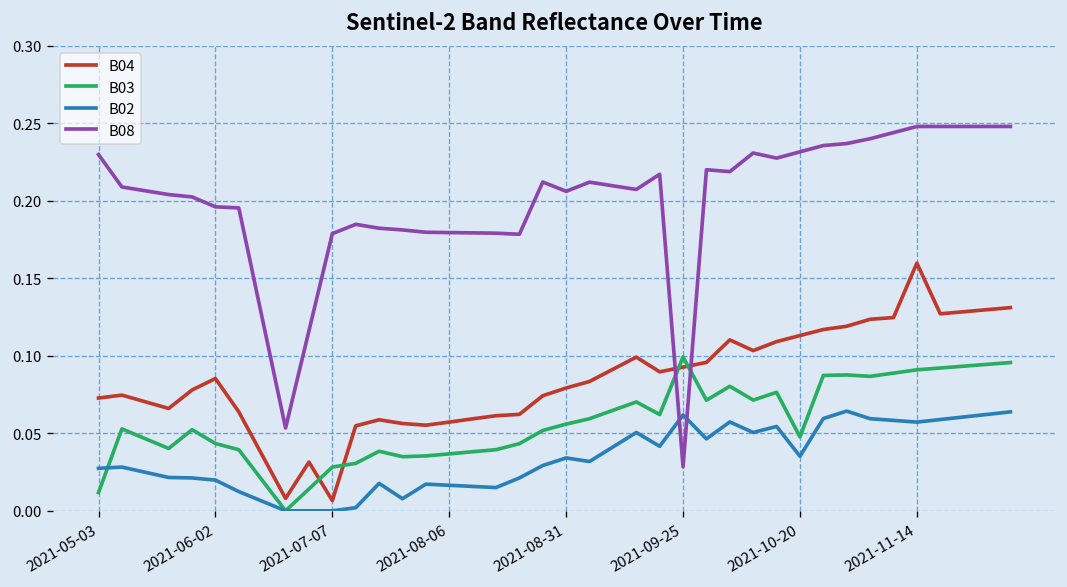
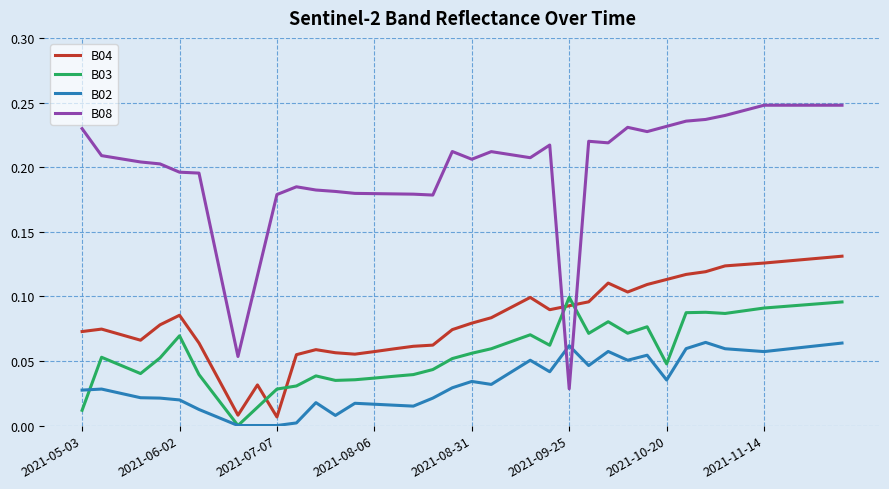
B03, 2021-06-02: 0.044 -> 0.070
B04, 2021-11-14: 0.160 -> 0.126
